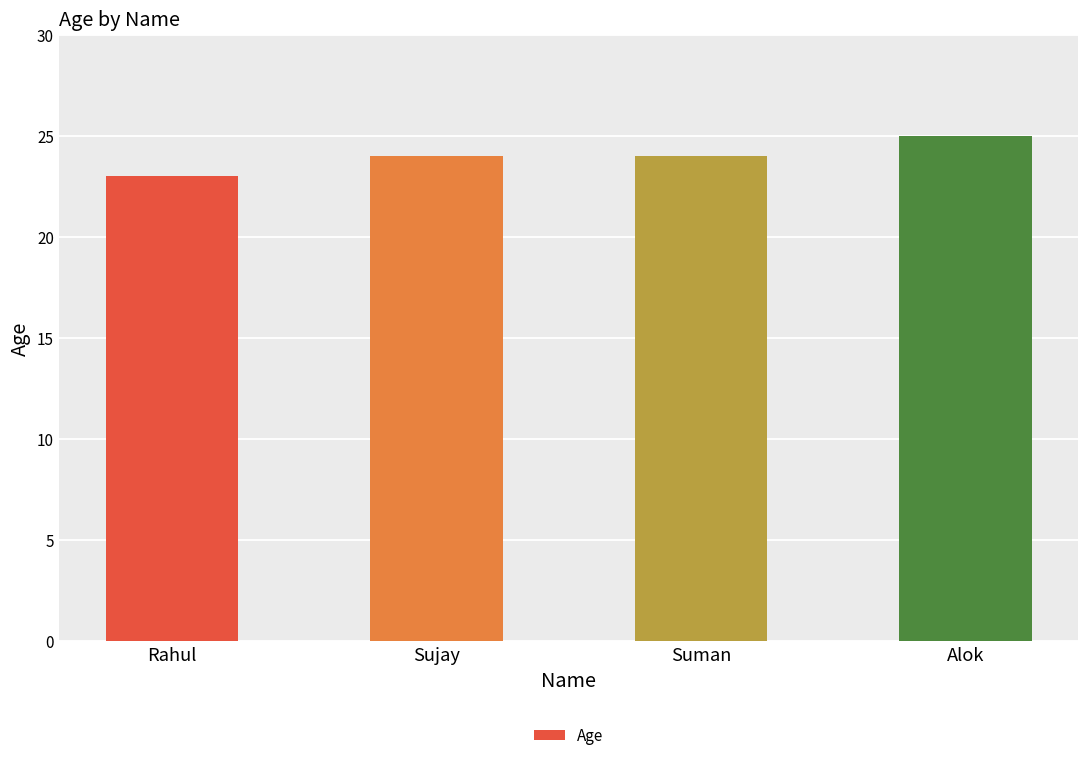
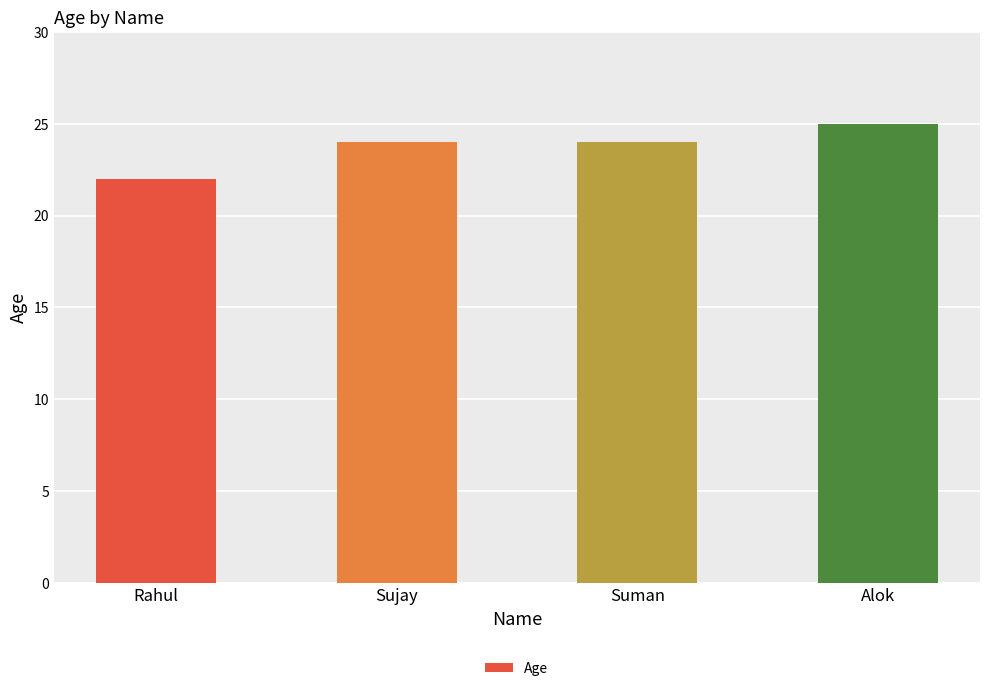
Rahul: 23 -> 22
